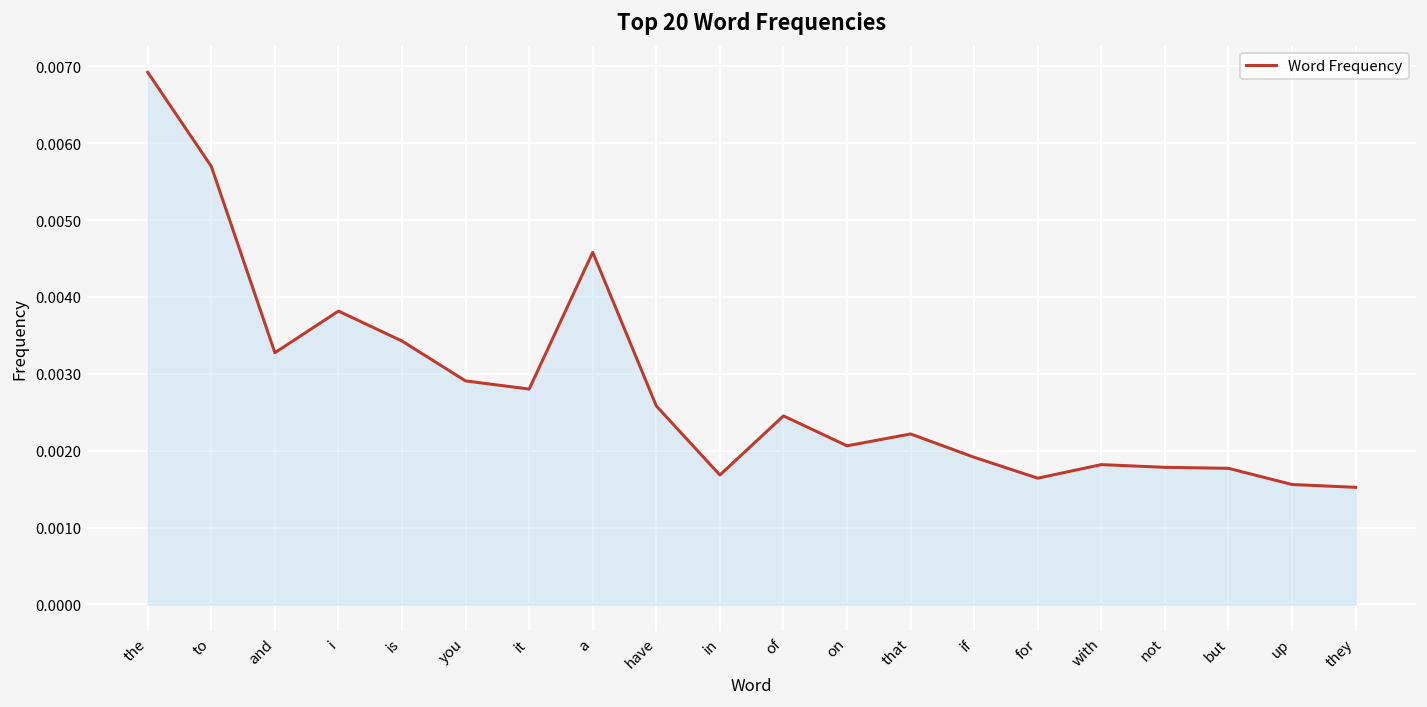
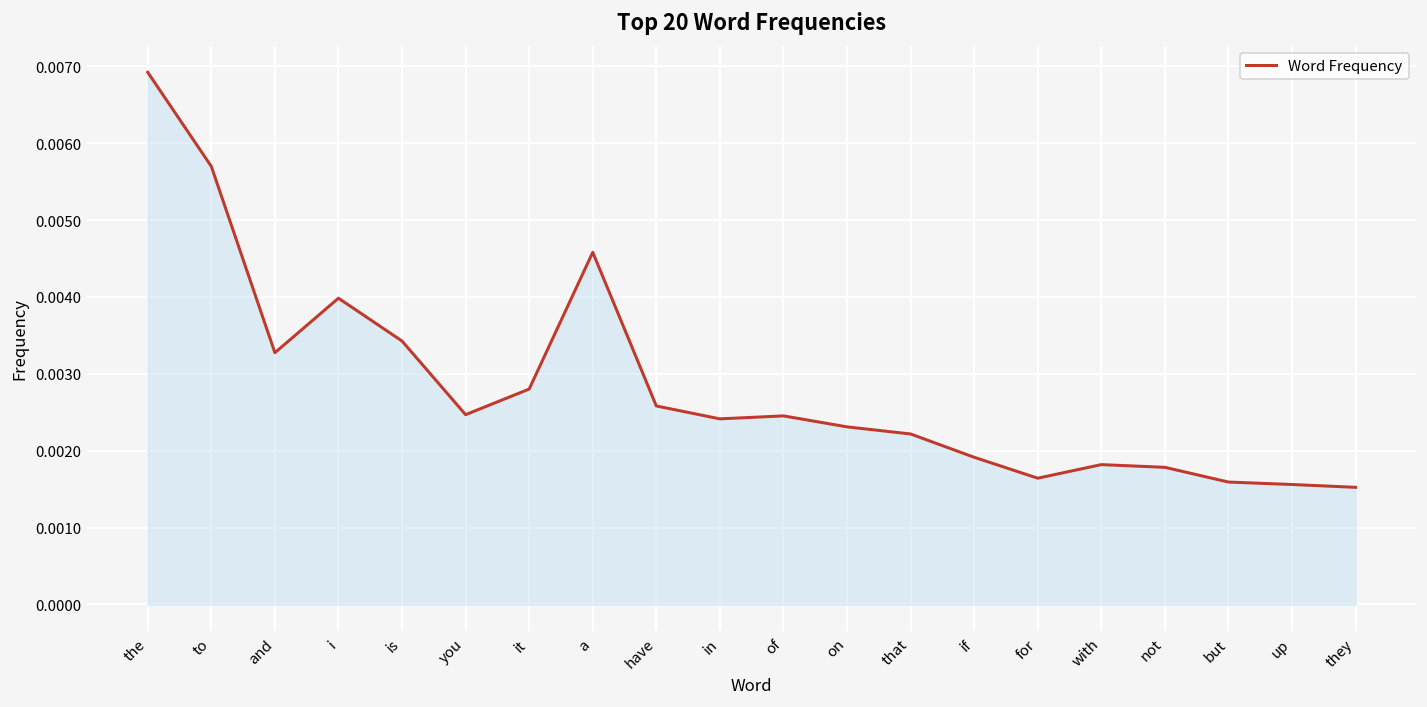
i: 0.0038 -> 0.0040
you: 0.0029 -> 0.0025
in: 0.0017 -> 0.0024
on: 0.0021 -> 0.0023
but: 0.0018 -> 0.0016
